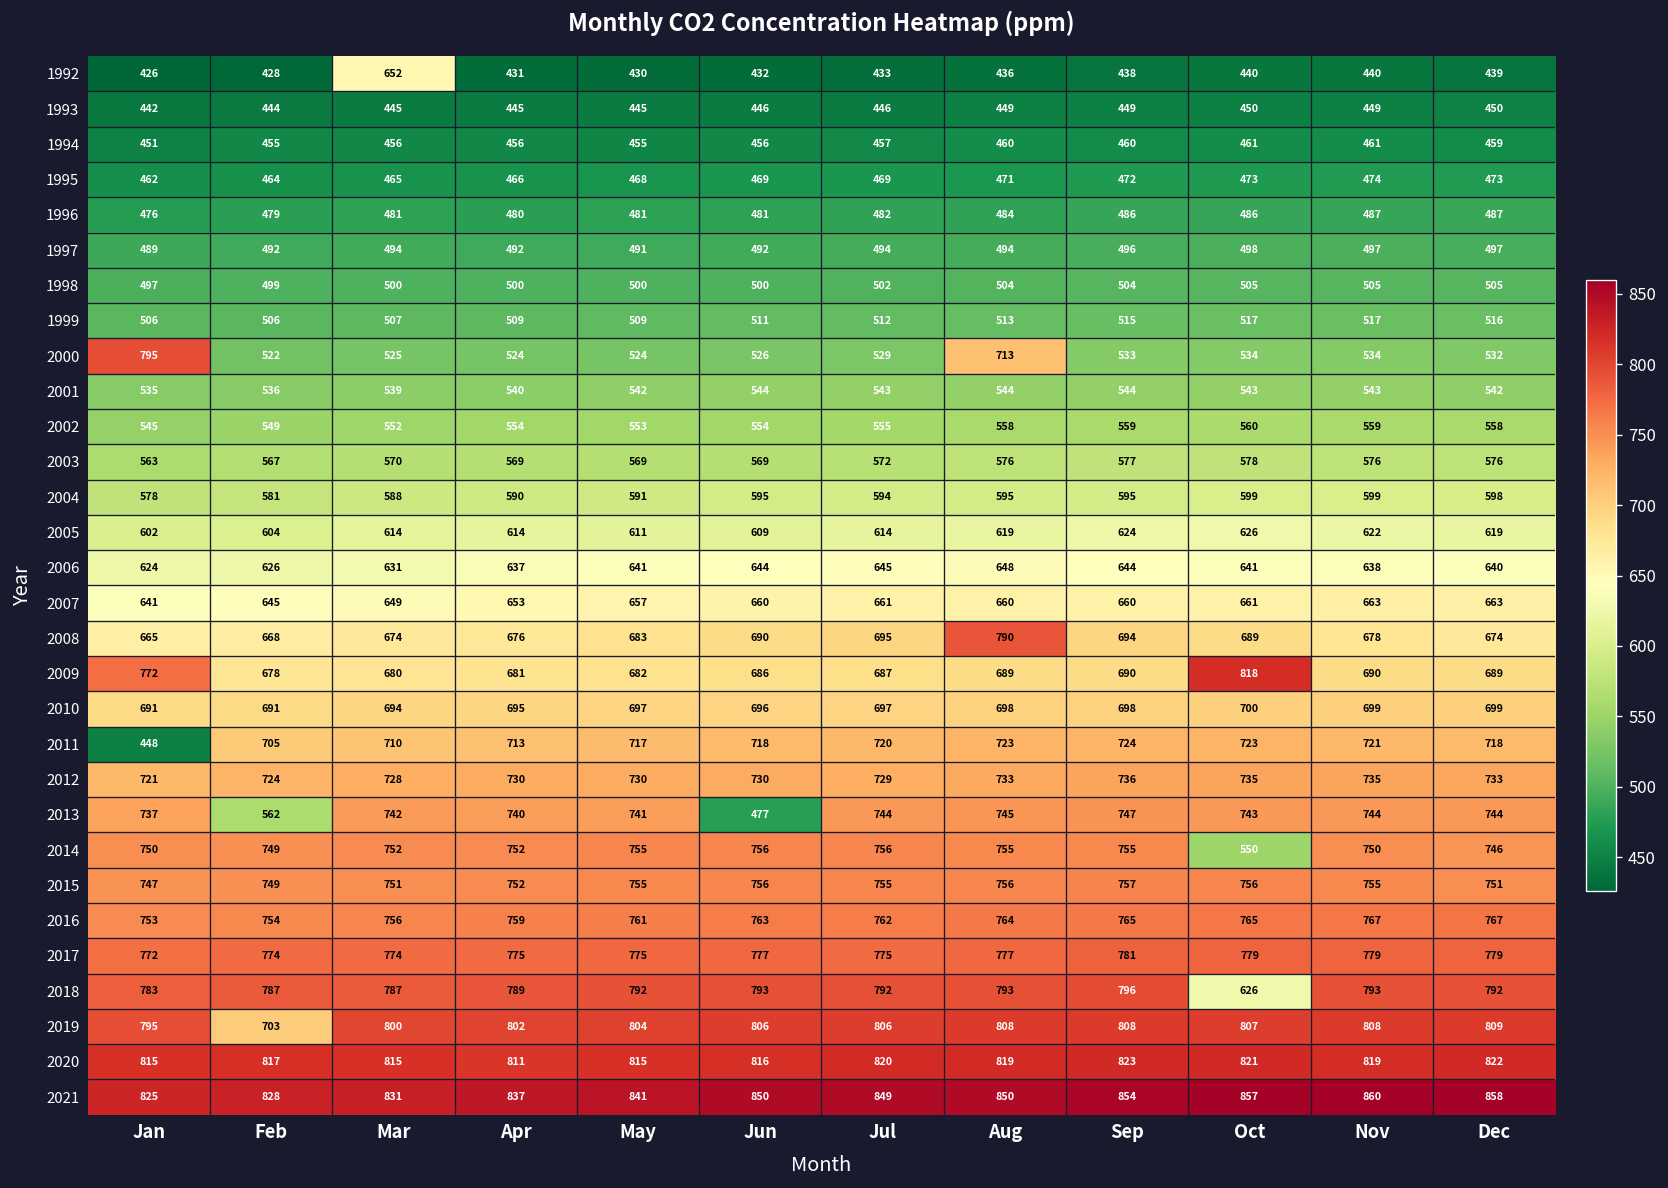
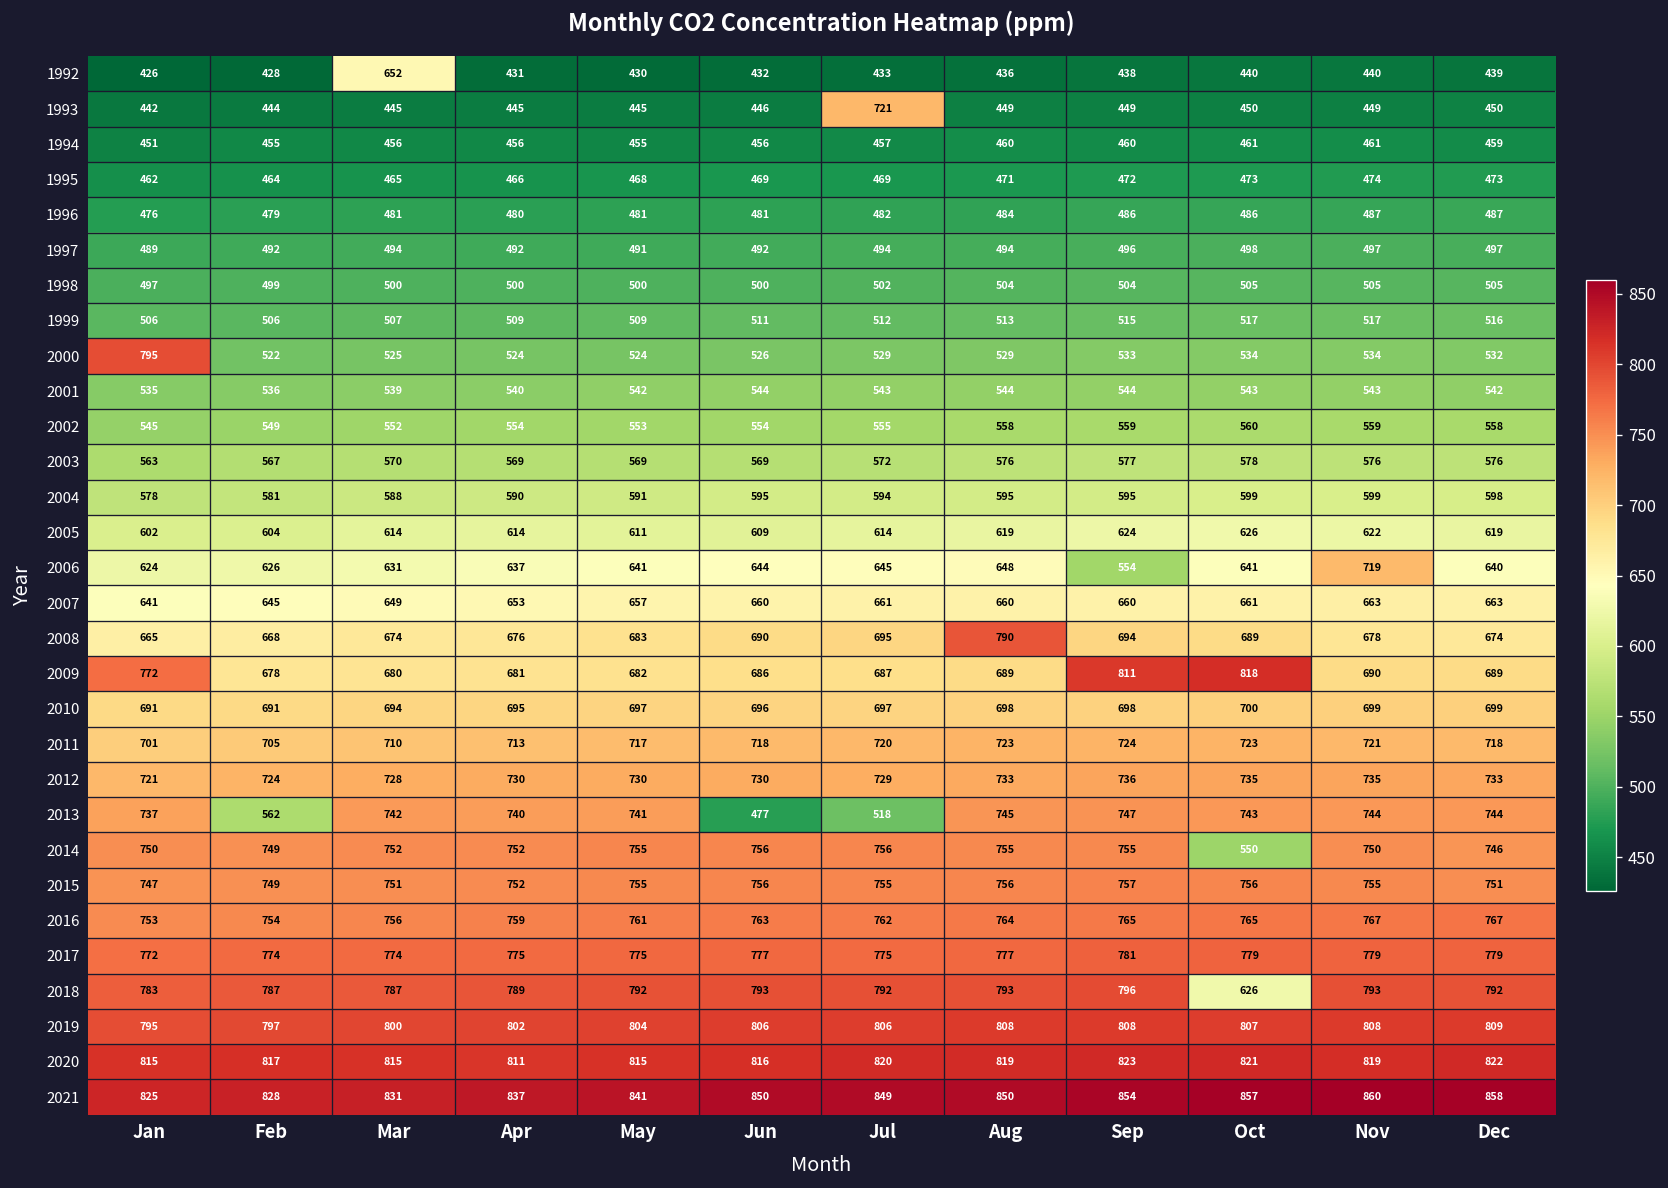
1993, Jul: 446 -> 721
2000, Aug: 713 -> 529
2006, Sep: 644 -> 554
2006, Nov: 638 -> 719
2009, Sep: 690 -> 811
2011, Jan: 448 -> 701
2013, Jul: 744 -> 518
2019, Feb: 703 -> 797
